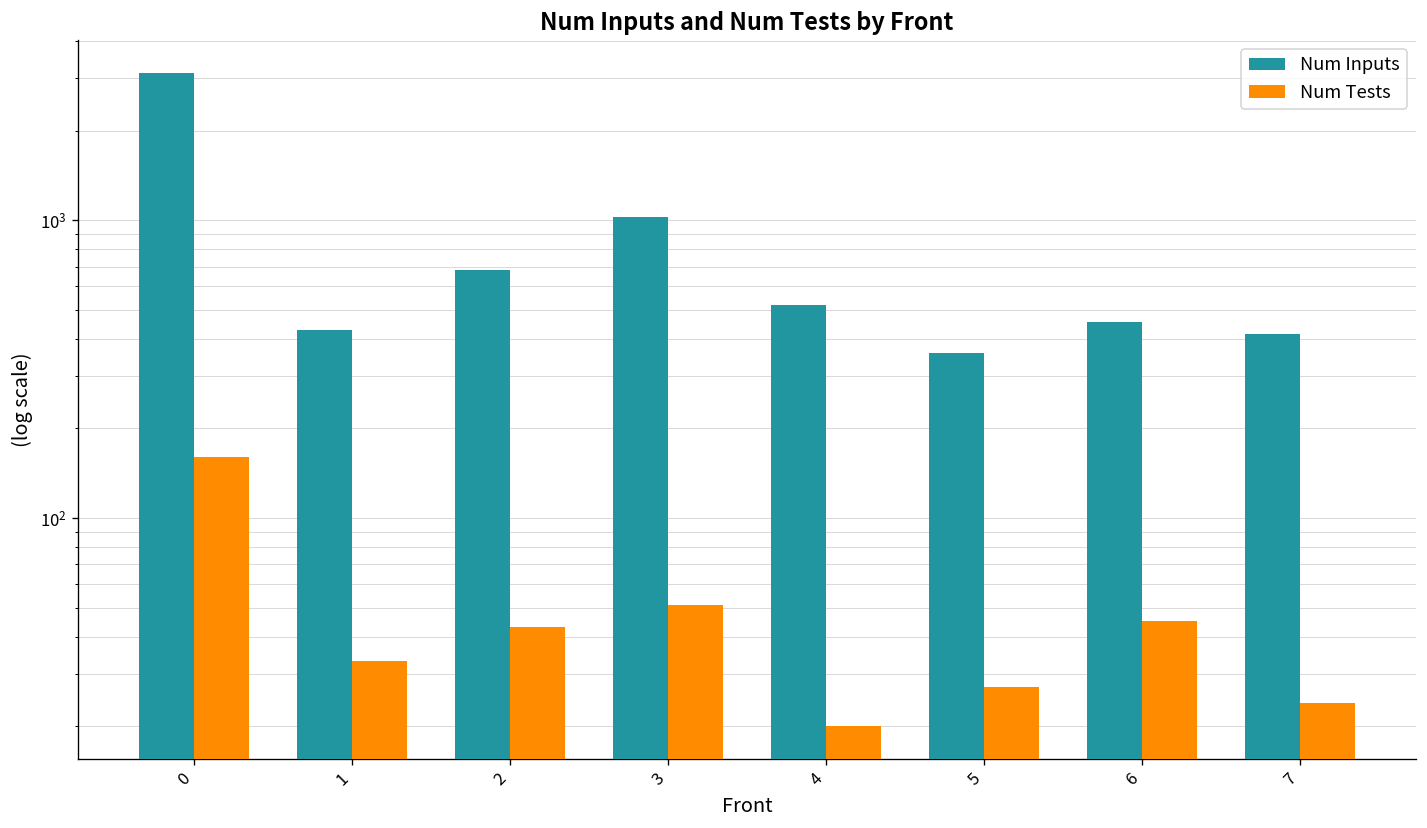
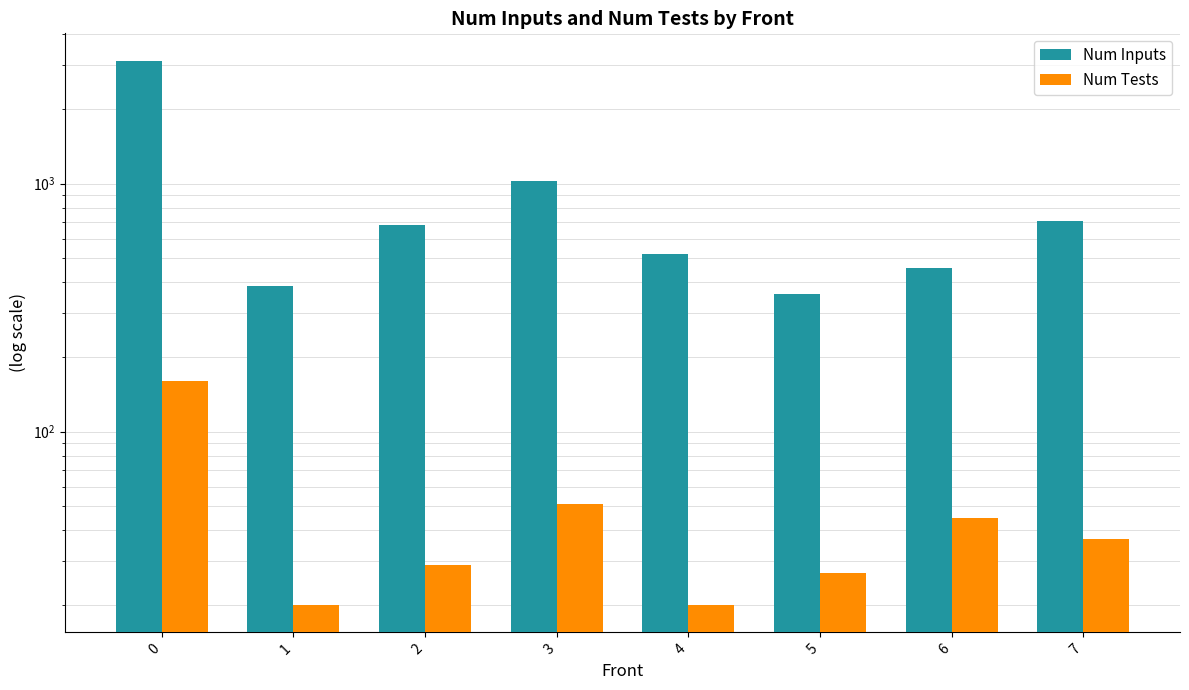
Num Inputs, 1: 430 -> 390
Num Tests, 1: 33 -> 20
Num Tests, 2: 43 -> 29
Num Inputs, 7: 420 -> 710
Num Tests, 7: 24 -> 37
